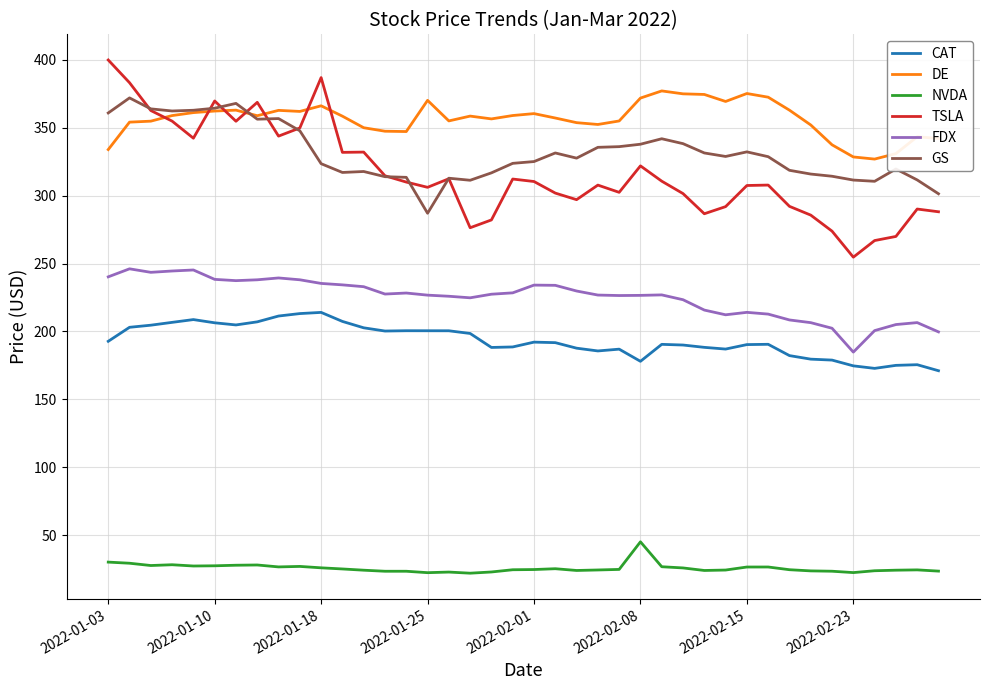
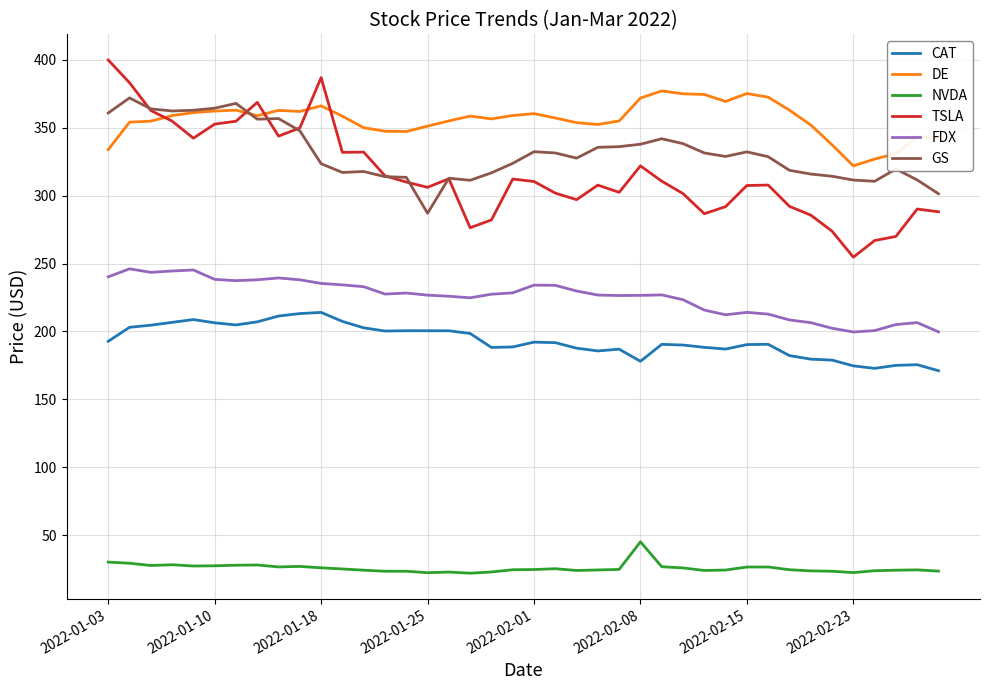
TSLA, 2022-01-10: 370 -> 353
DE, 2022-01-25: 370 -> 351
GS, 2022-02-01: 325 -> 332
DE, 2022-02-23: 329 -> 322
FDX, 2022-02-23: 185 -> 200
